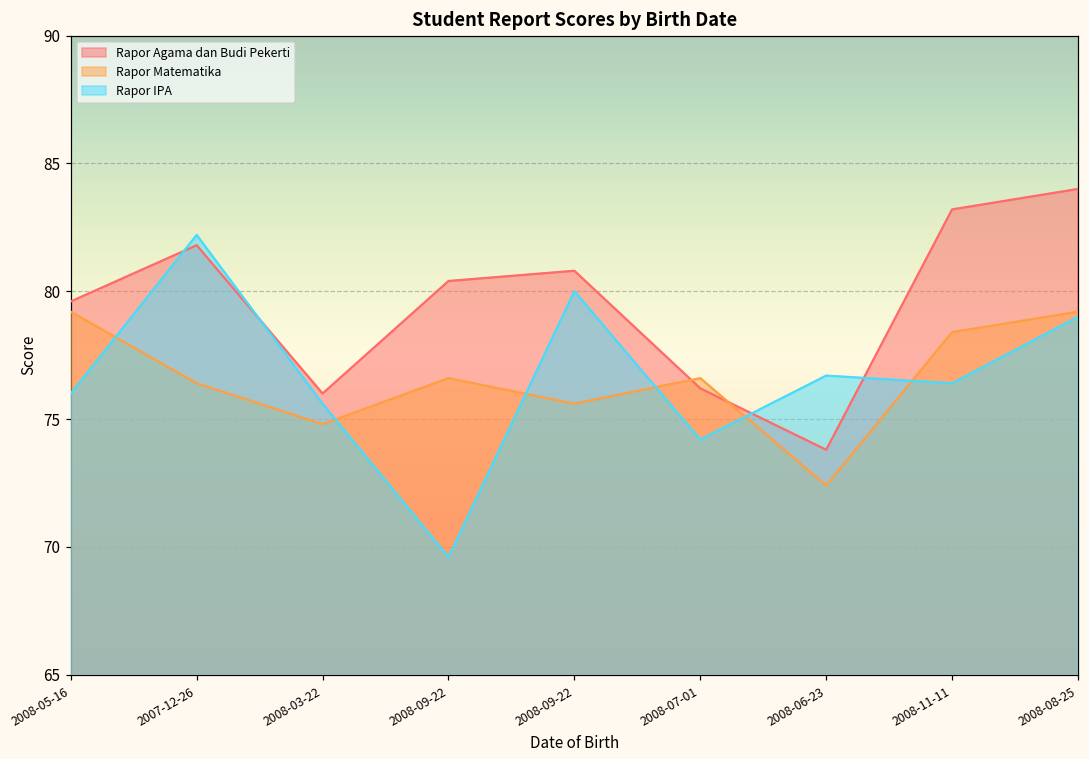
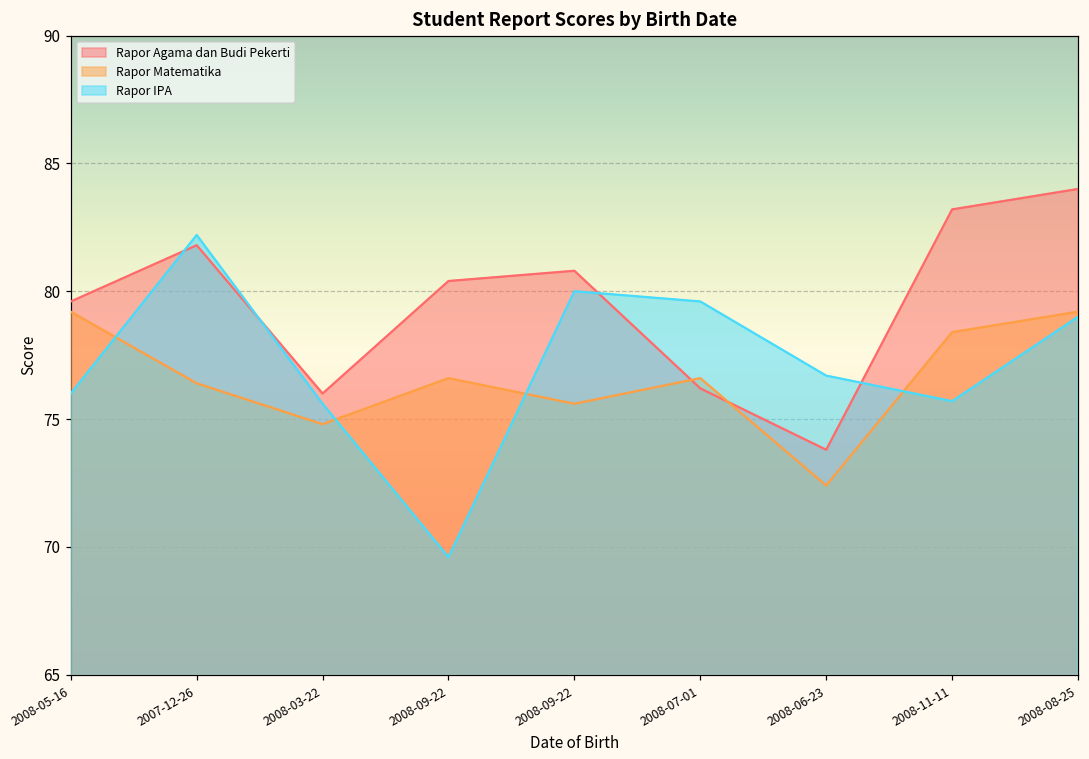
Rapor IPA, 2008-07-01: 74.2 -> 79.6
Rapor IPA, 2008-11-11: 76.4 -> 75.7
